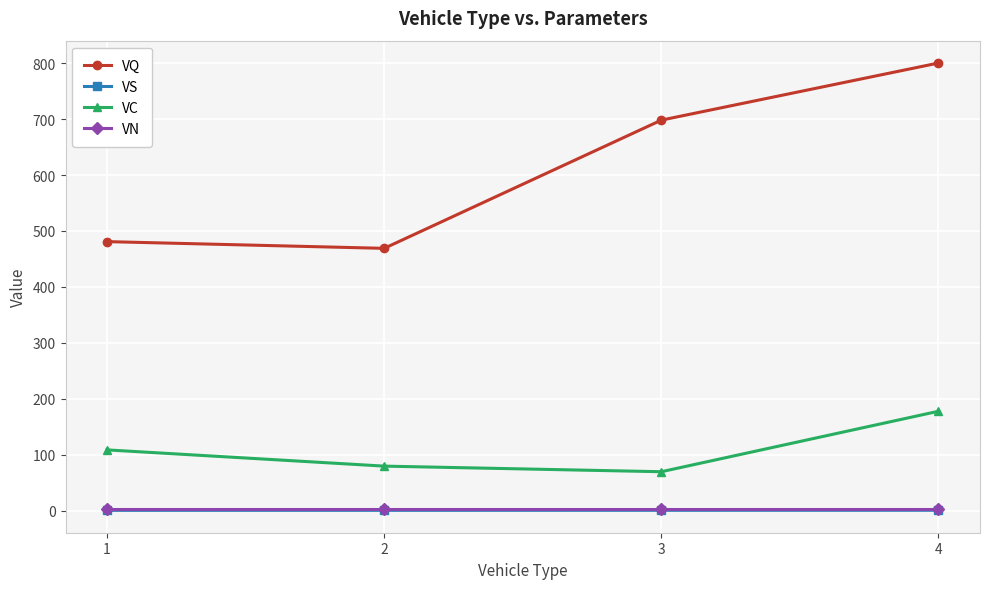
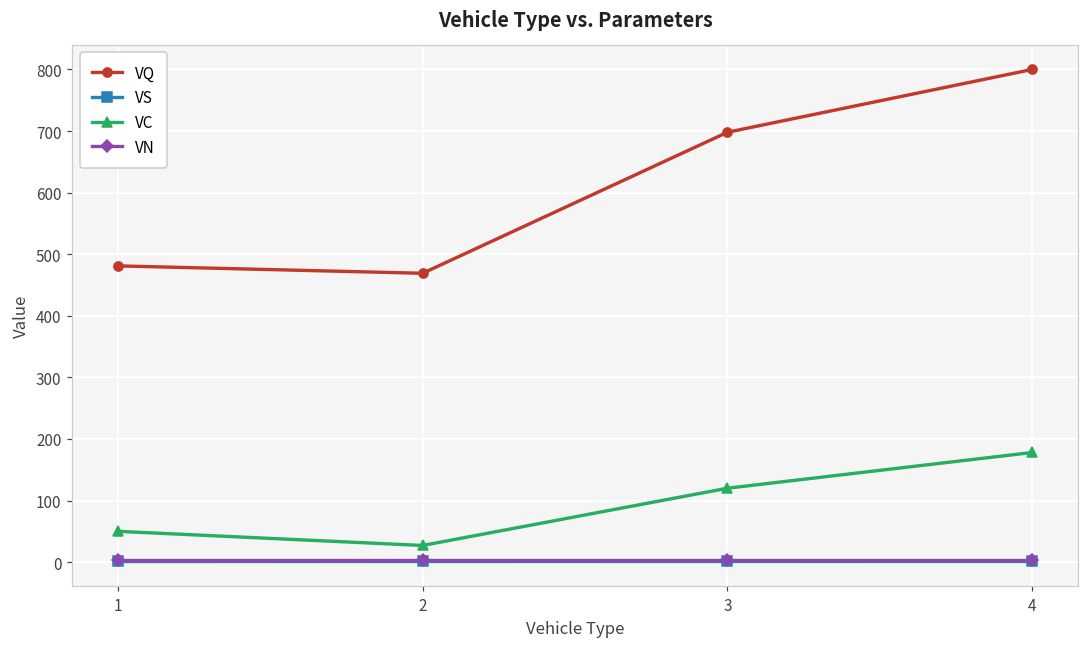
VC, 1: 110 -> 50
VC, 2: 80 -> 30
VC, 3: 70 -> 120
